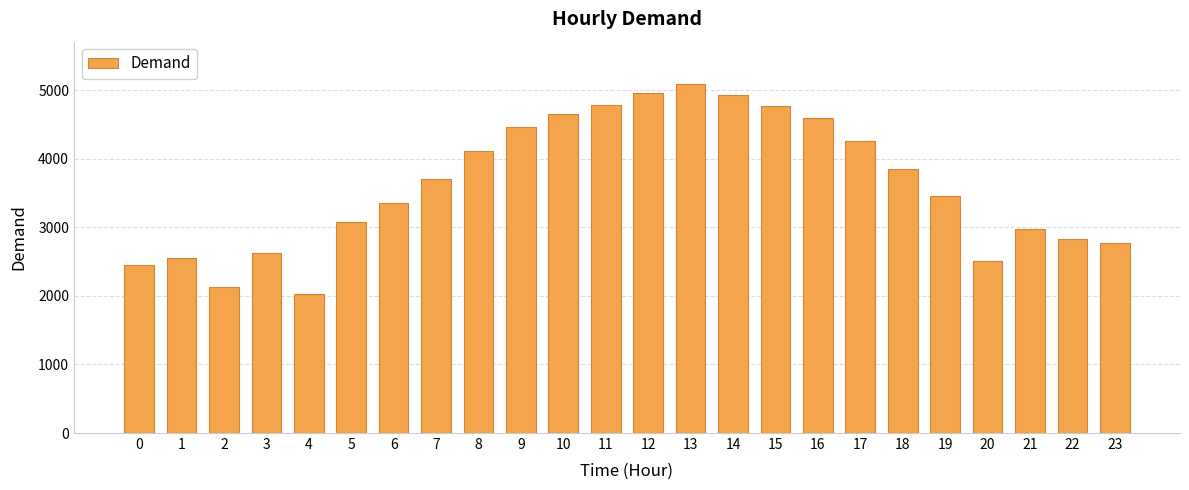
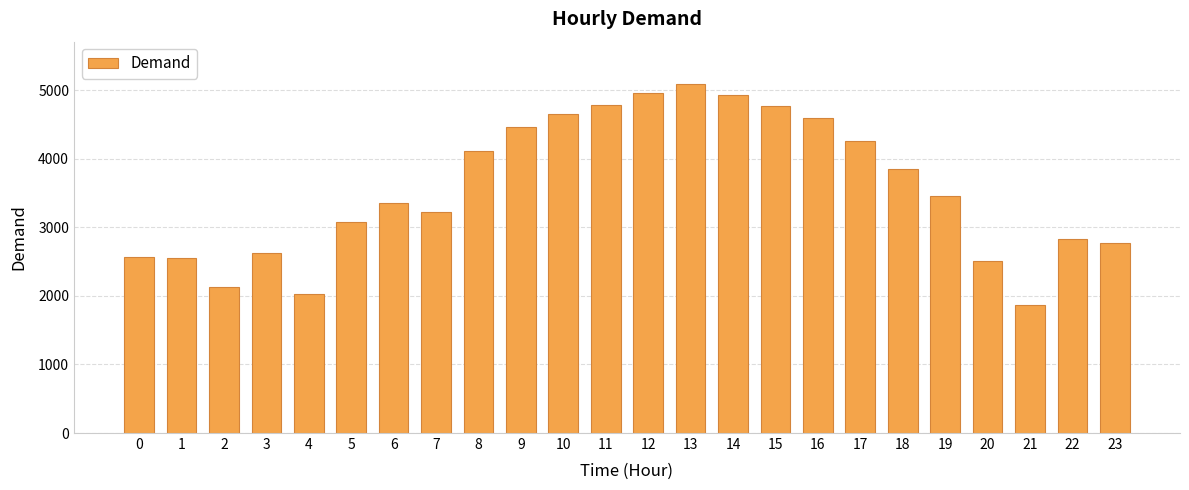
0: 2400 -> 2600
7: 3700 -> 3200
21: 3000 -> 1900
